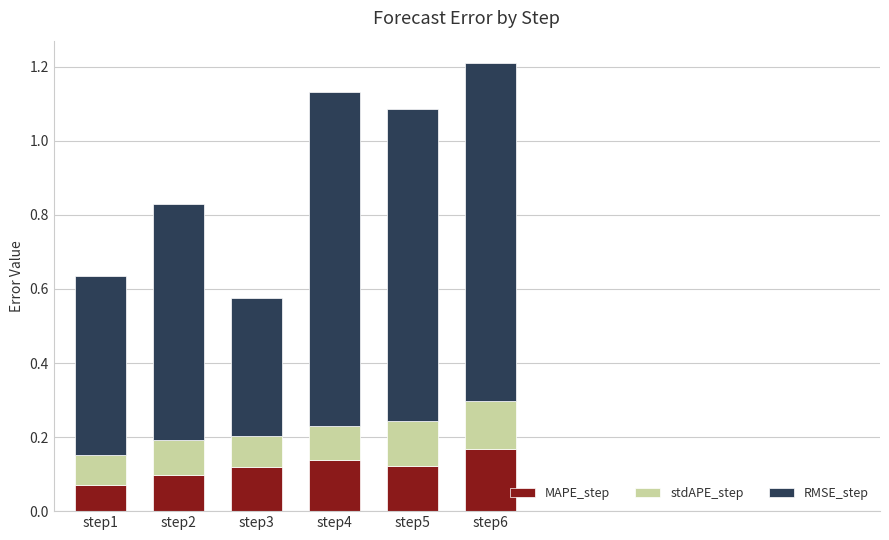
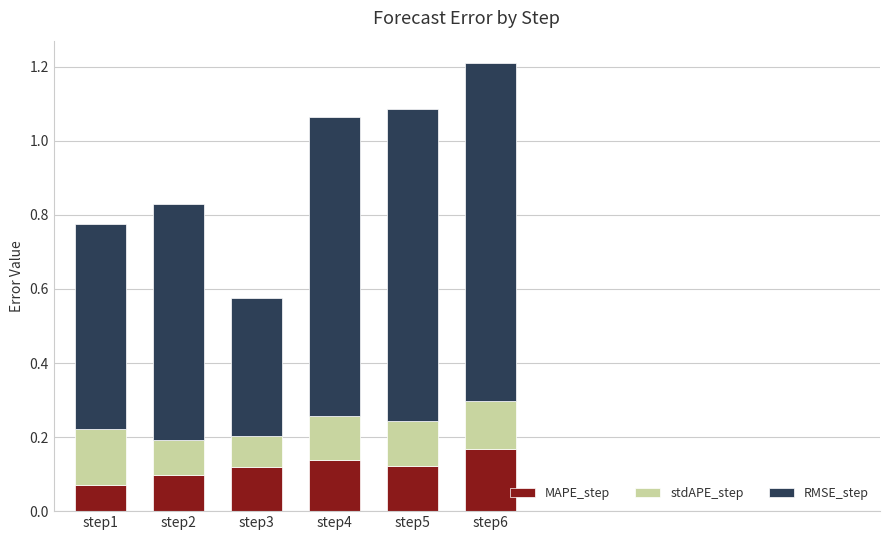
stdAPE_step, step1: 0.08 -> 0.15
RMSE_step, step1: 0.48 -> 0.55
stdAPE_step, step4: 0.09 -> 0.12
RMSE_step, step4: 0.90 -> 0.81
